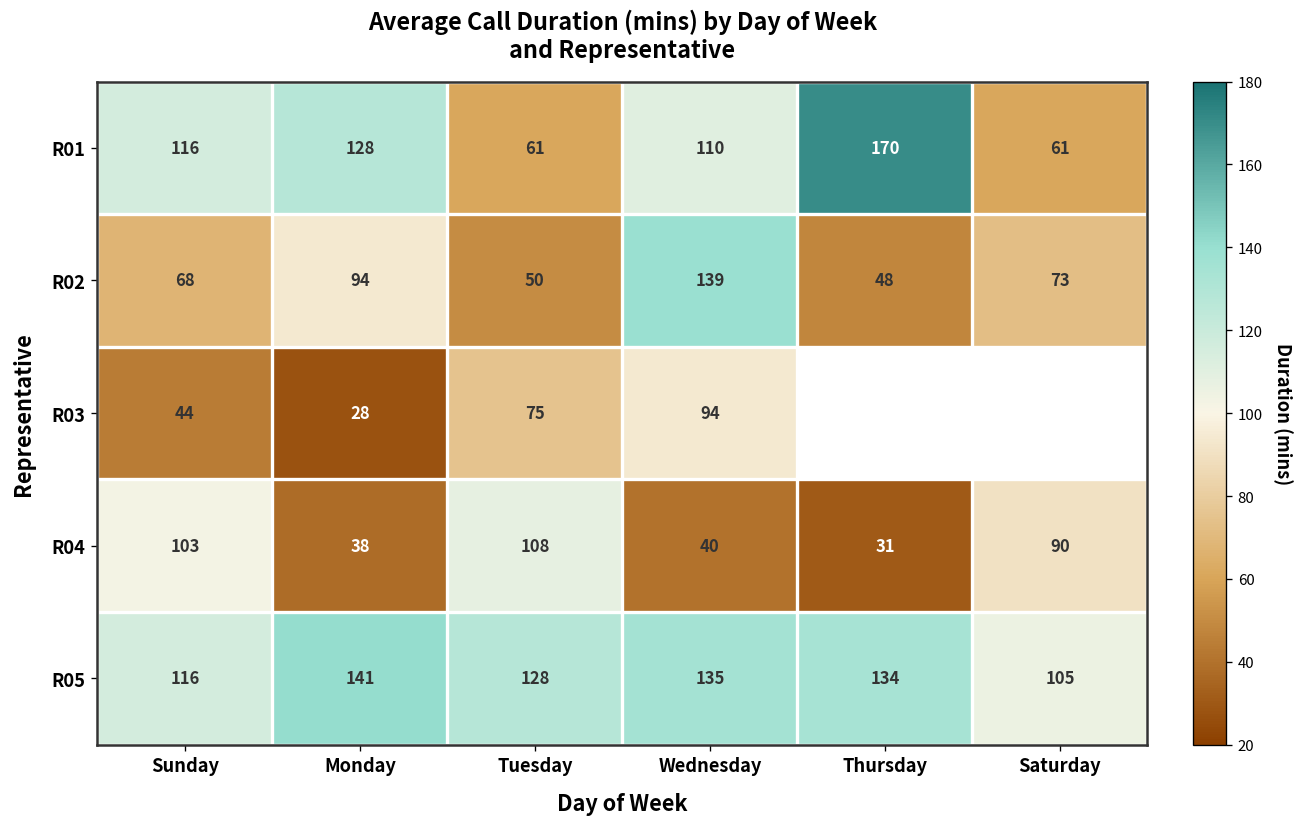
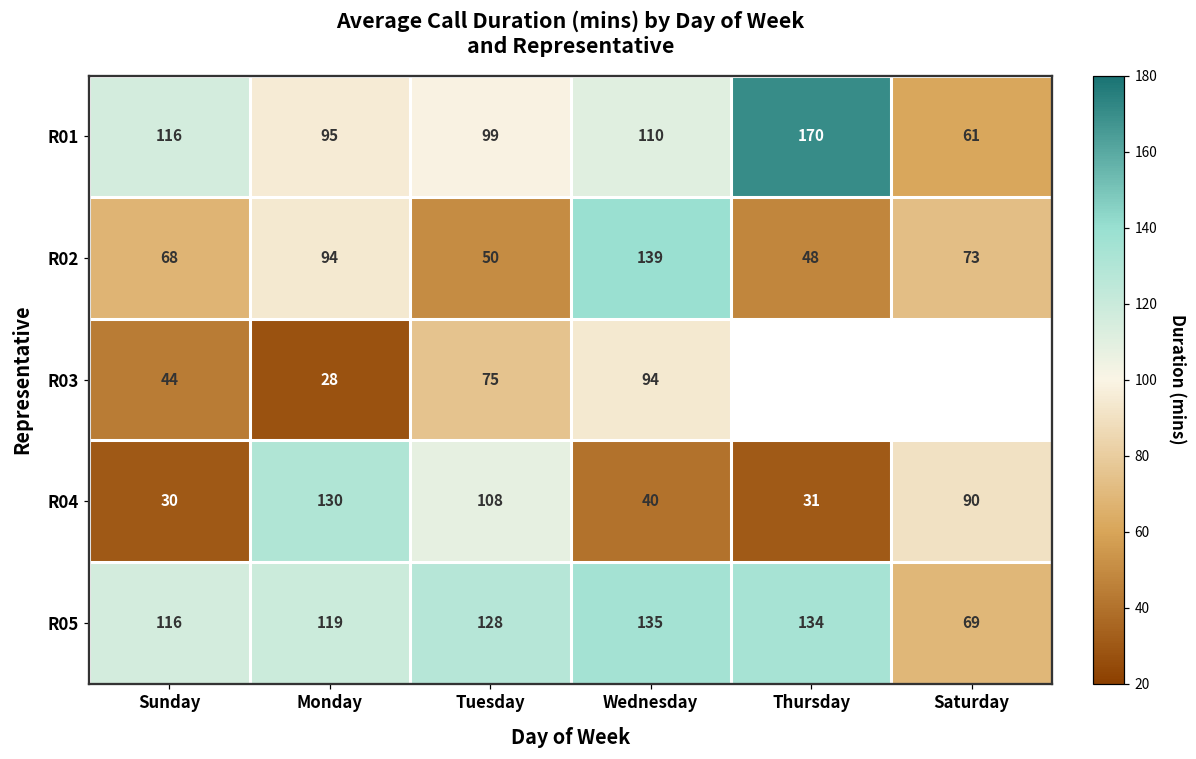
R01, Monday: 128 -> 95
R01, Tuesday: 61 -> 99
R04, Sunday: 103 -> 30
R04, Monday: 38 -> 130
R05, Monday: 141 -> 119
R05, Saturday: 105 -> 69
